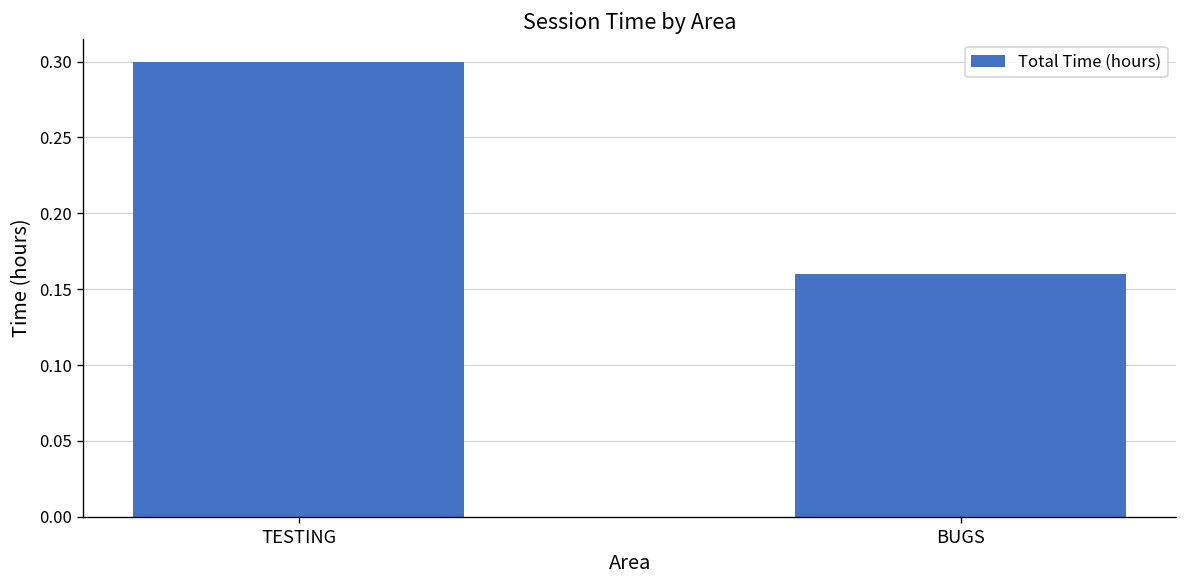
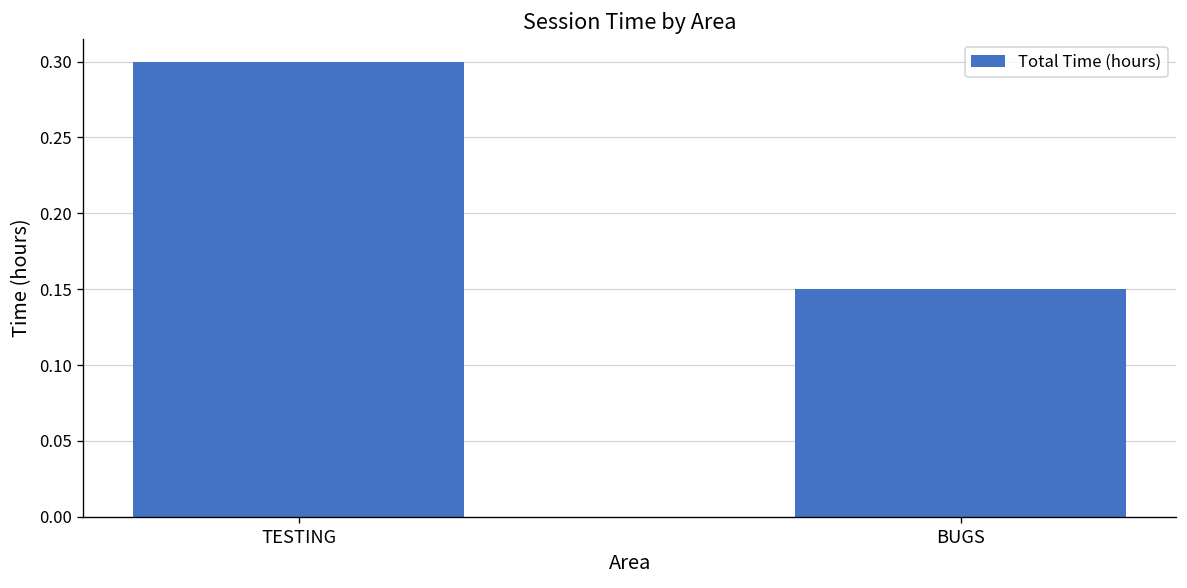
BUGS: 0.16 -> 0.15
